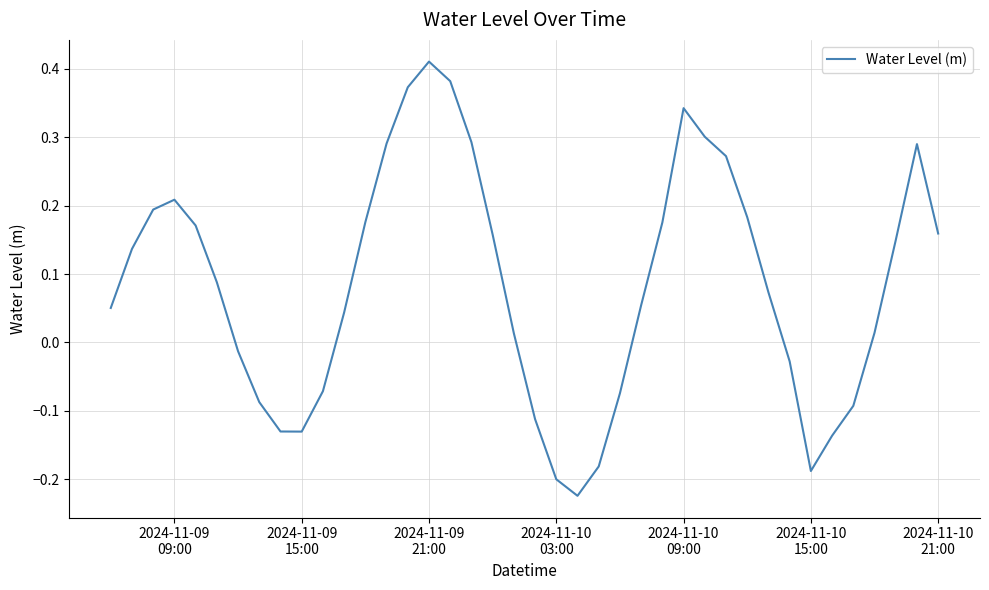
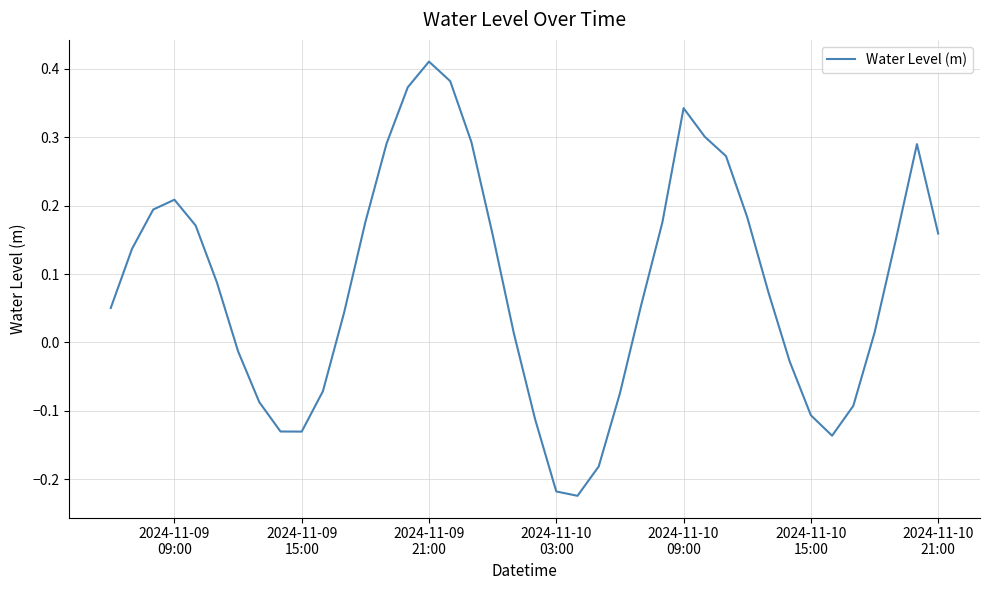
2024-11-10 03:00: -0.20 -> -0.22
2024-11-10 15:00: -0.19 -> -0.11
